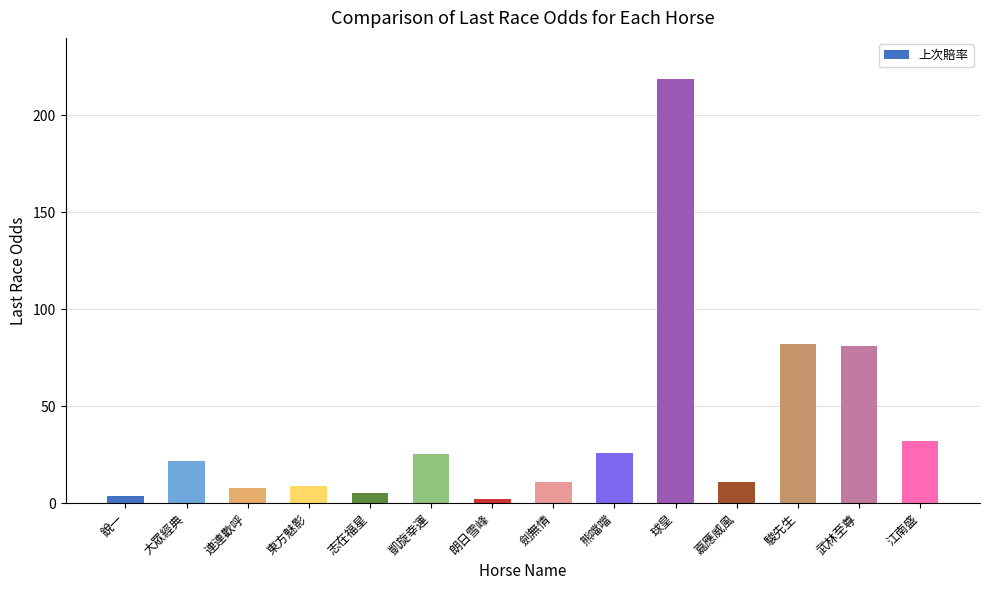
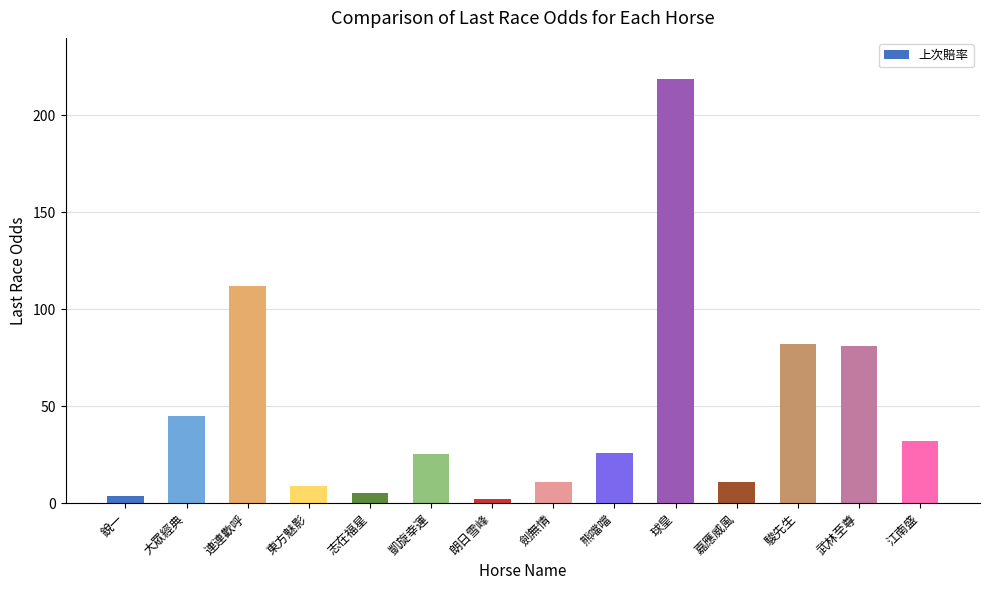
大眾經典: 22 -> 45
連連歡呼: 8 -> 112
